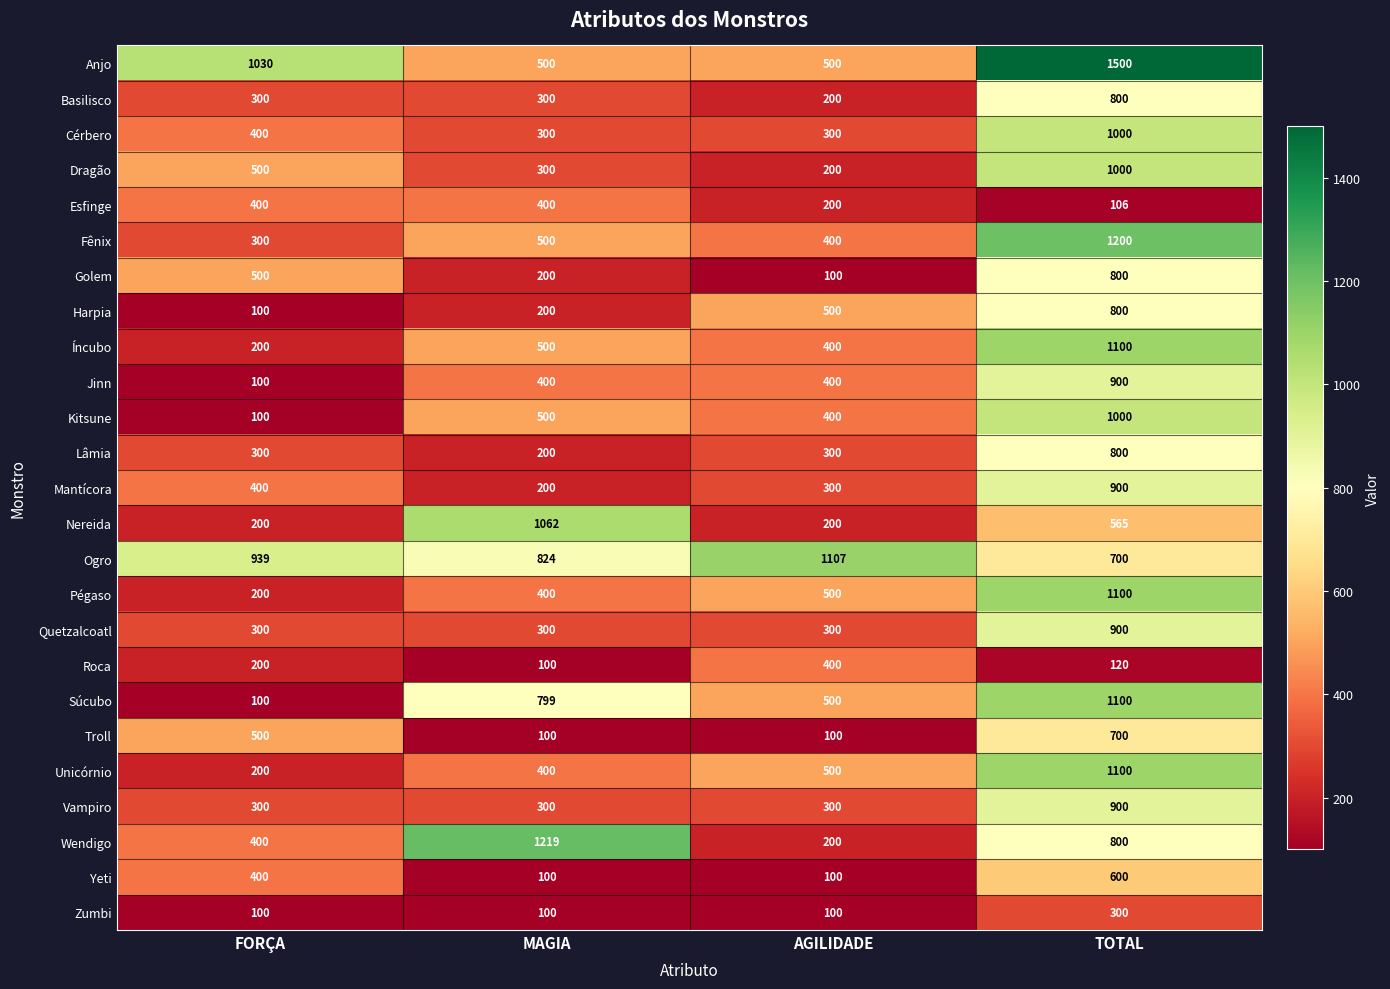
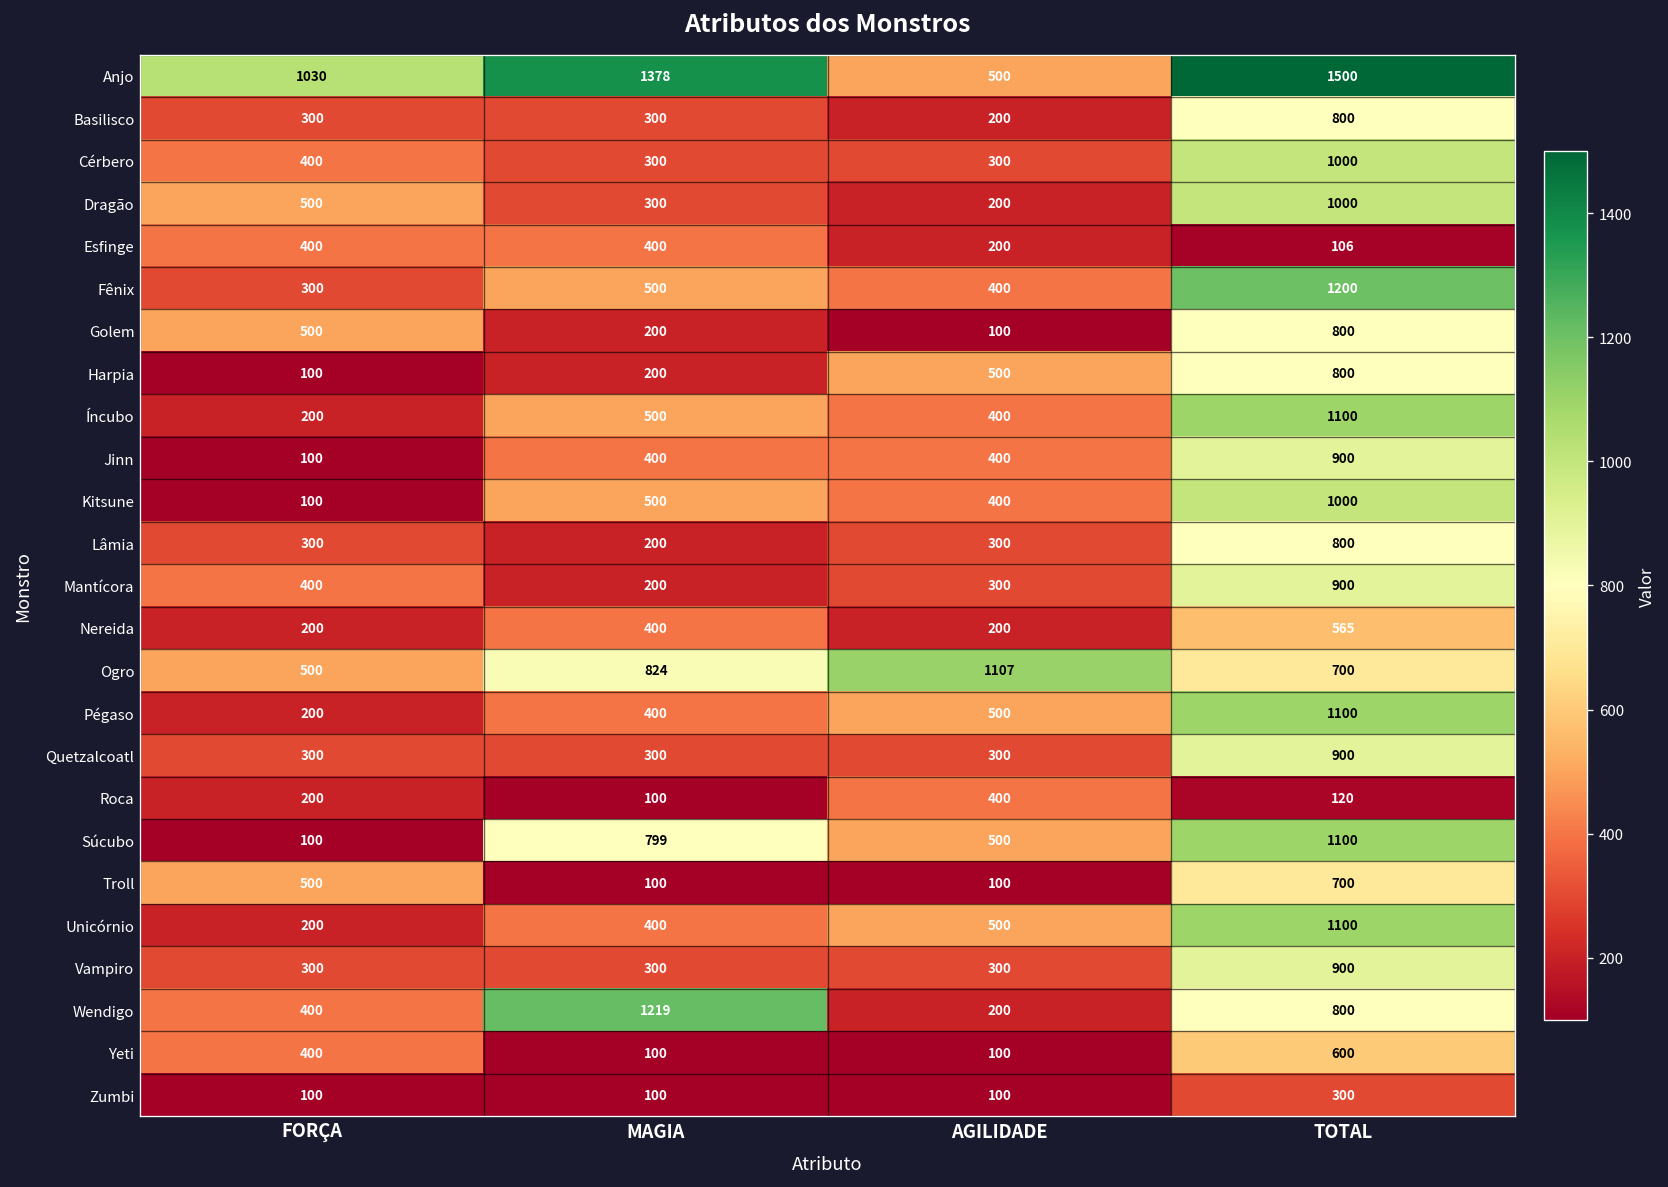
Anjo, MAGIA: 500 -> 1378
Nereida, MAGIA: 1062 -> 400
Ogro, FORÇA: 939 -> 500
